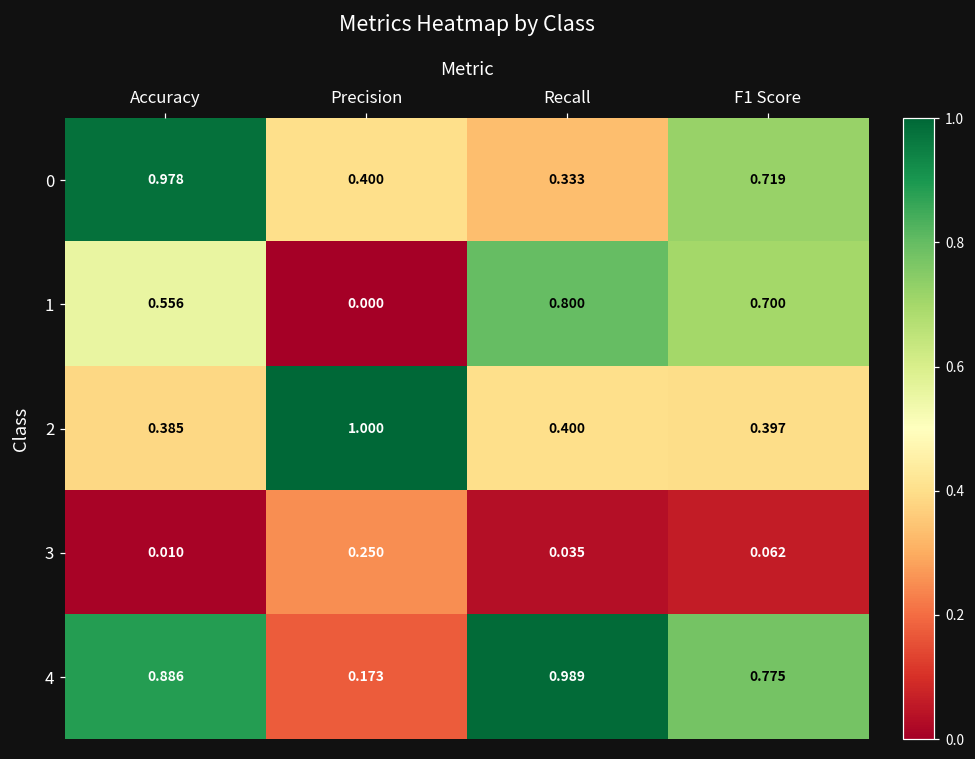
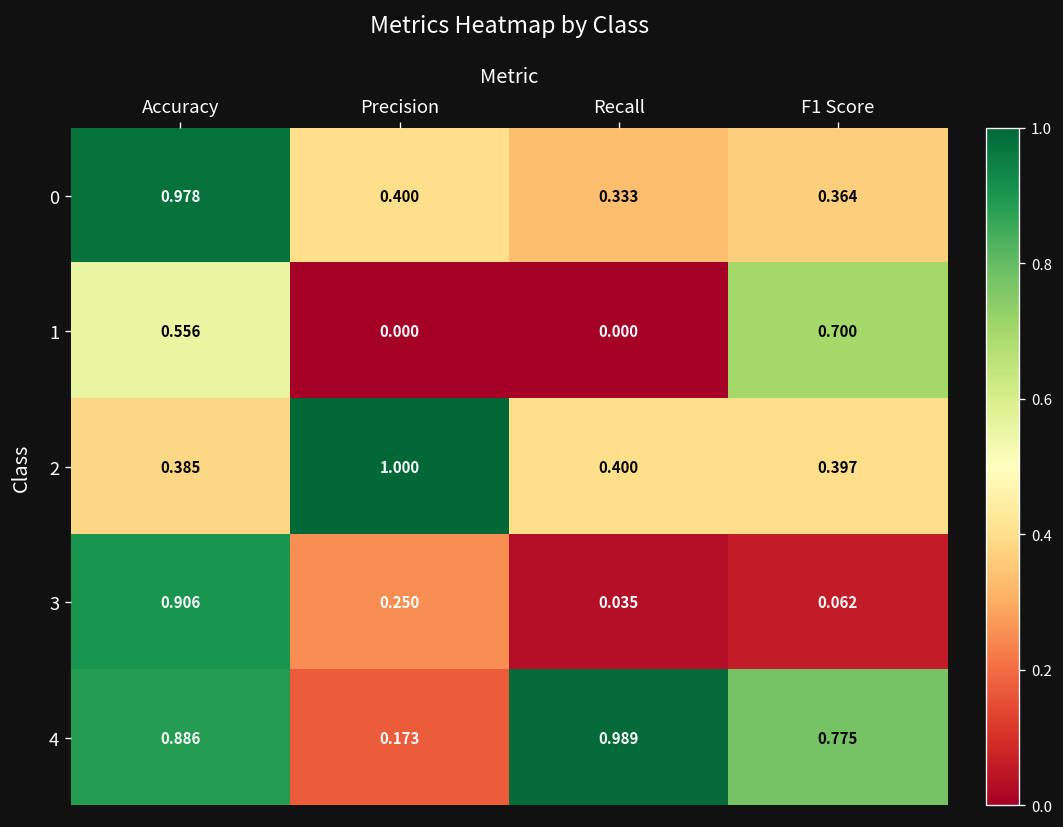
0, F1 Score: 0.719 -> 0.364
1, Recall: 0.800 -> 0.000
3, Accuracy: 0.010 -> 0.906
